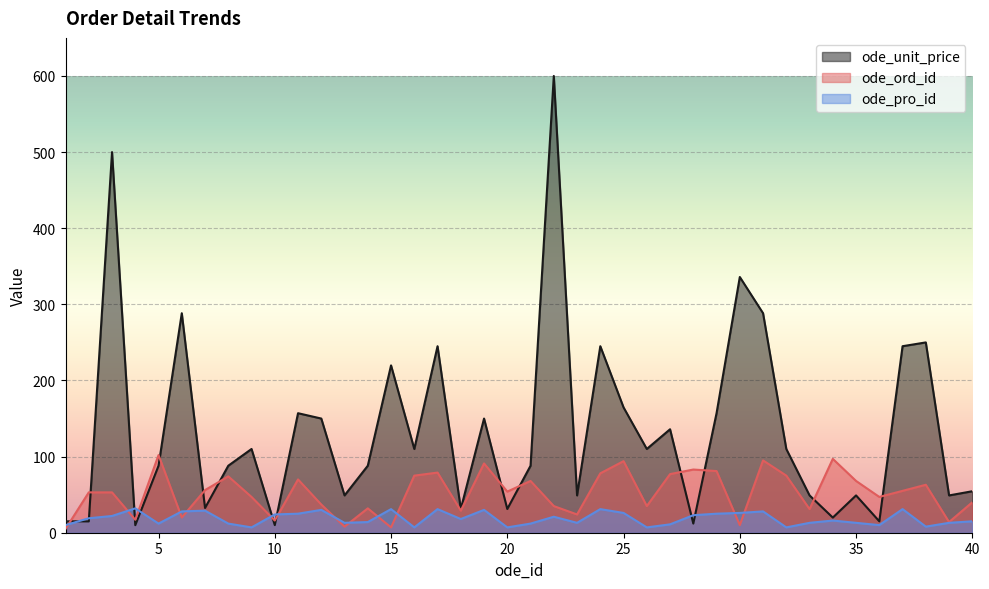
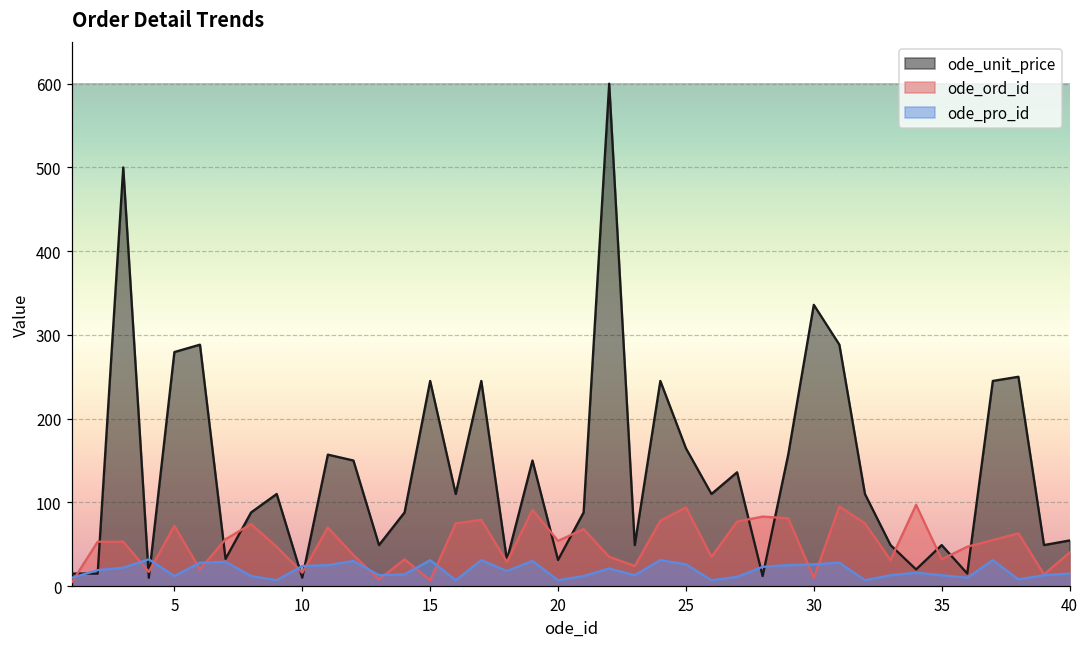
ode_unit_price, 5: 90 -> 280
ode_ord_id, 5: 100 -> 70
ode_unit_price, 15: 220 -> 250
ode_ord_id, 35: 70 -> 30
